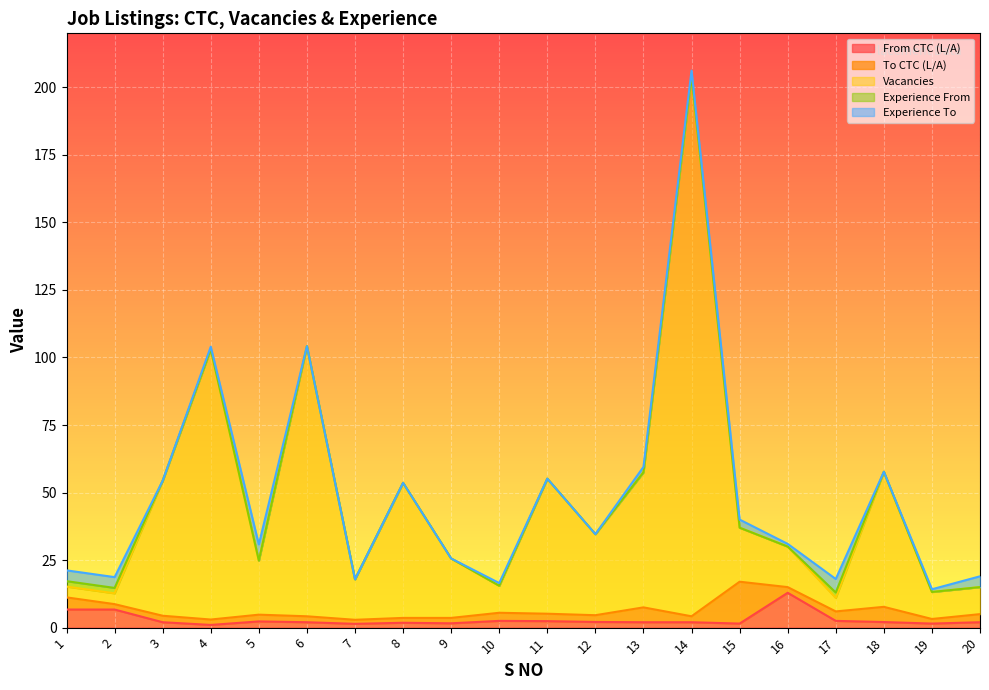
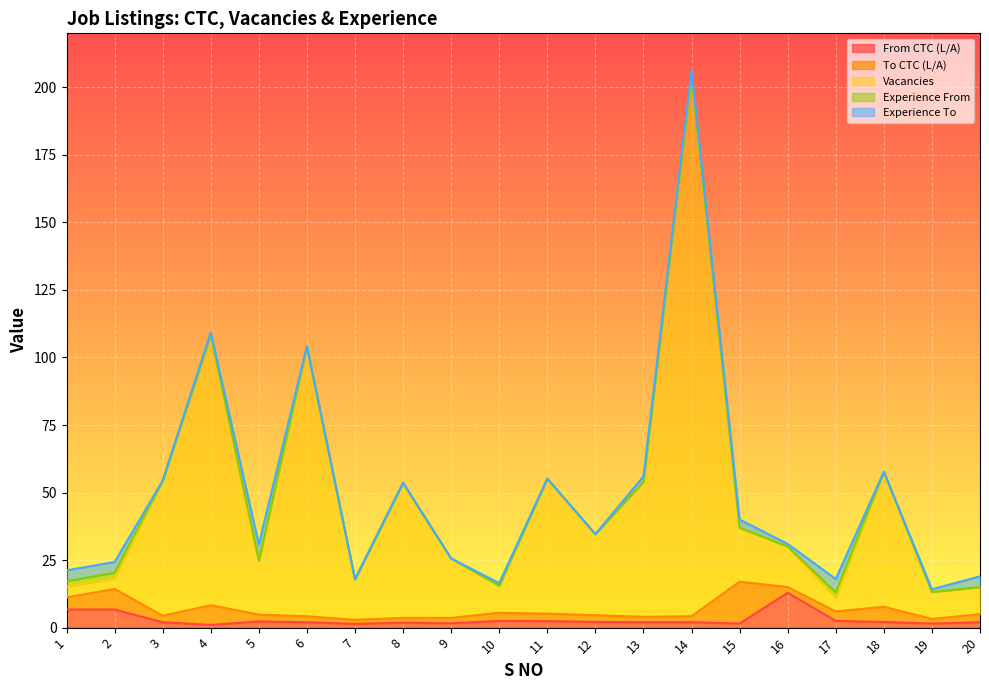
To CTC (L/A), 2: 2 -> 8
To CTC (L/A), 4: 2 -> 7
To CTC (L/A), 13: 6 -> 2
